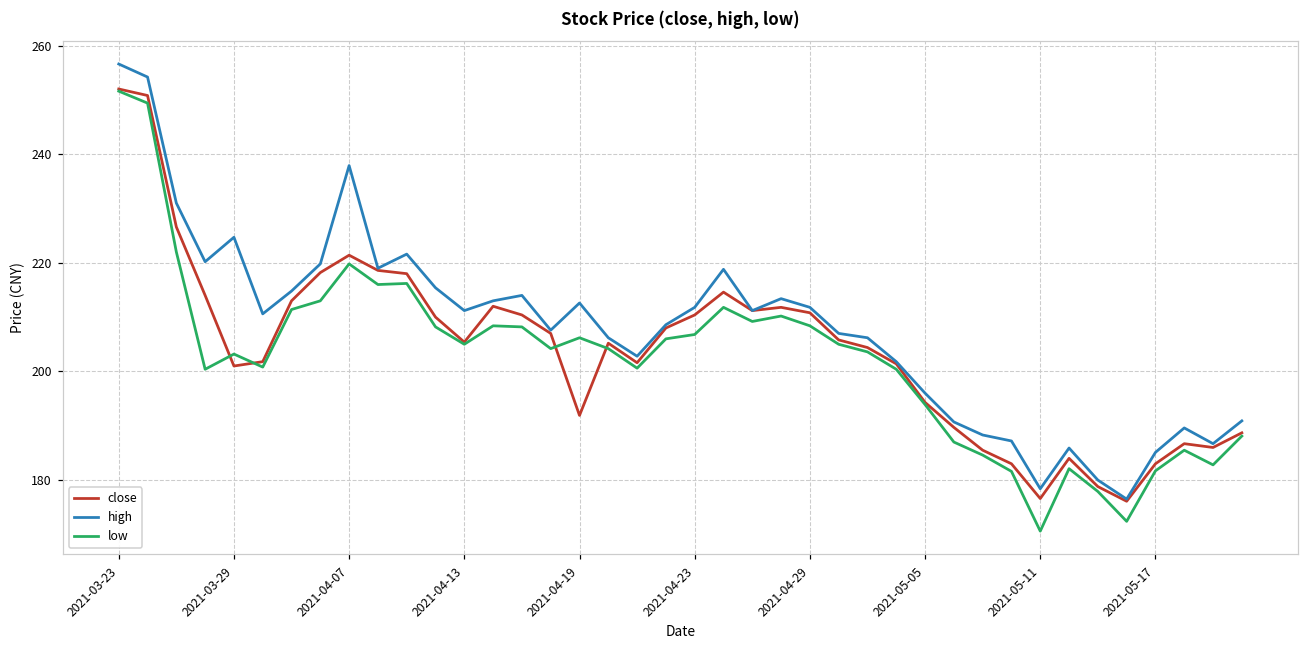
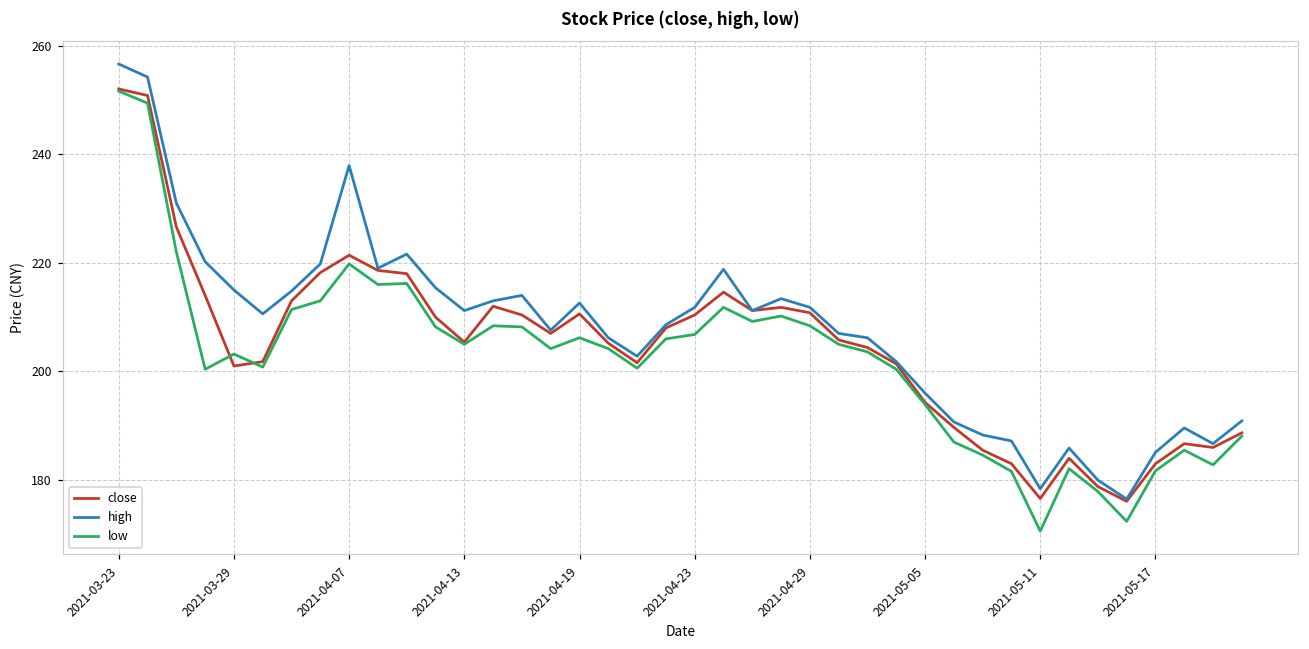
high, 2021-03-29: 225 -> 215
close, 2021-04-19: 192 -> 211
